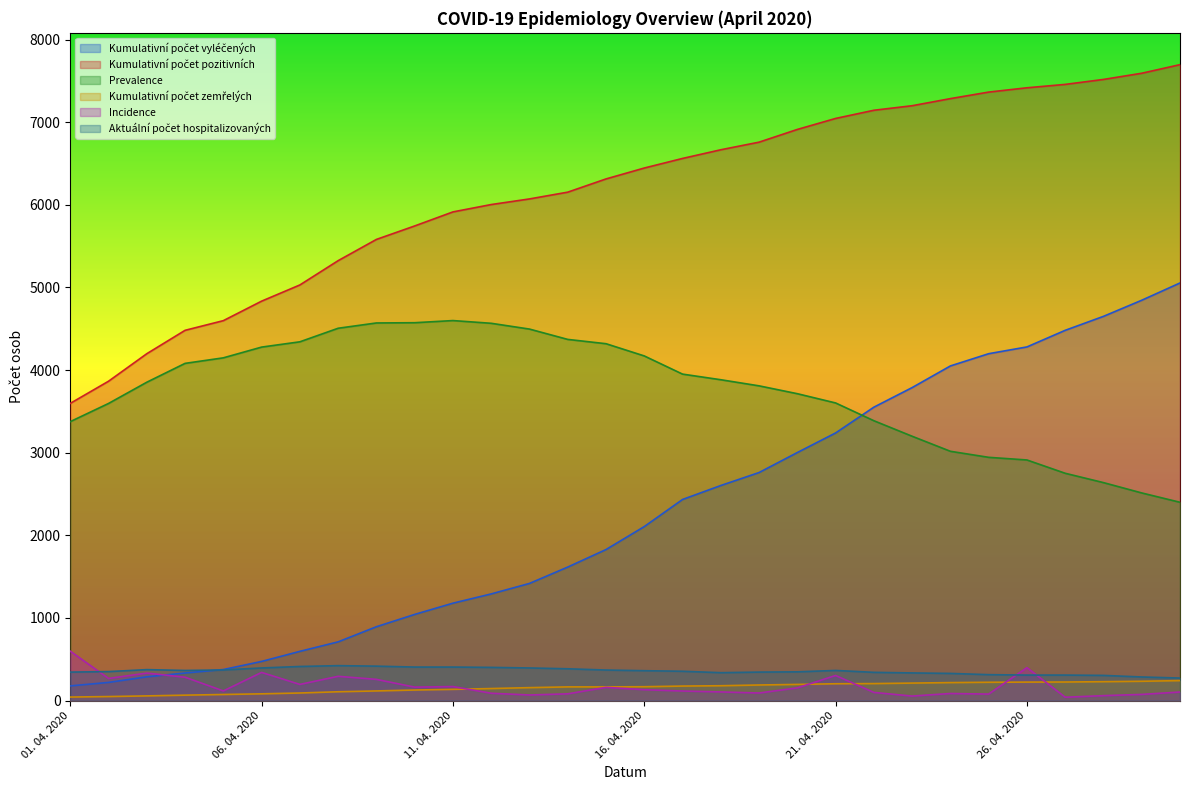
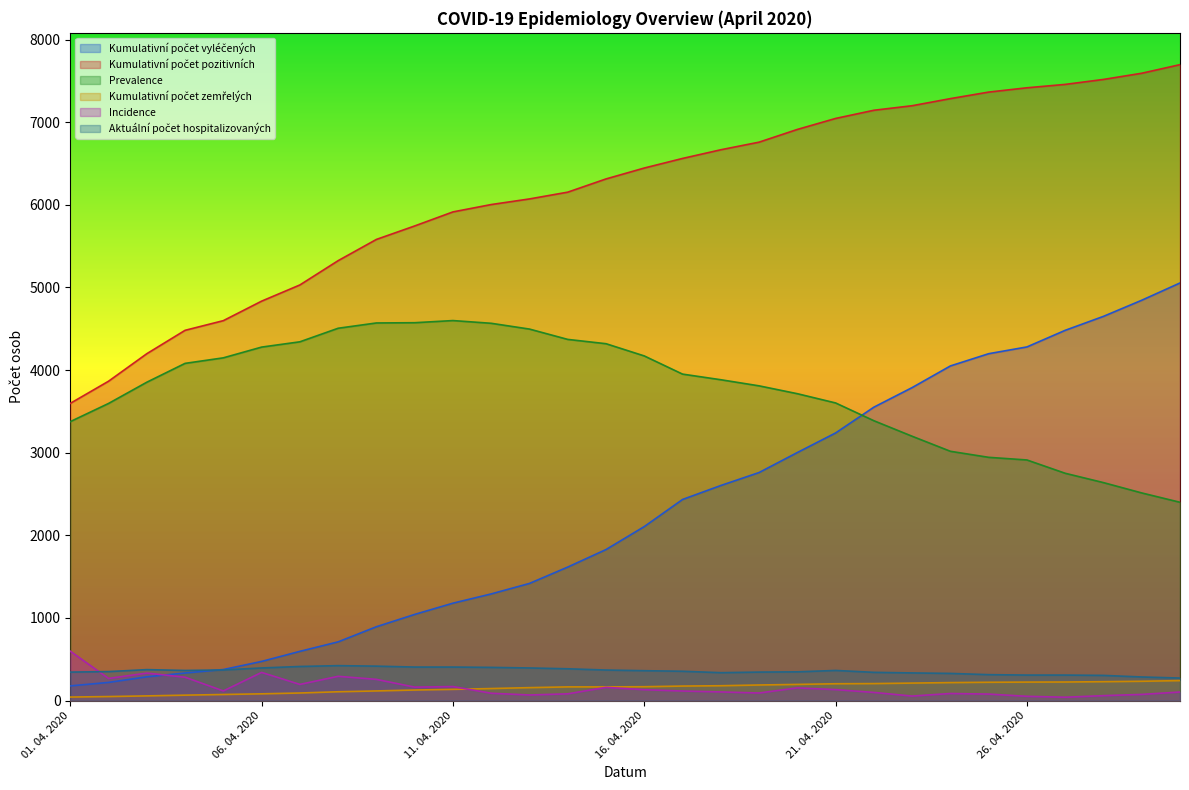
Incidence, 21. 04. 2020: 300 -> 100
Incidence, 26. 04. 2020: 400 -> 100
